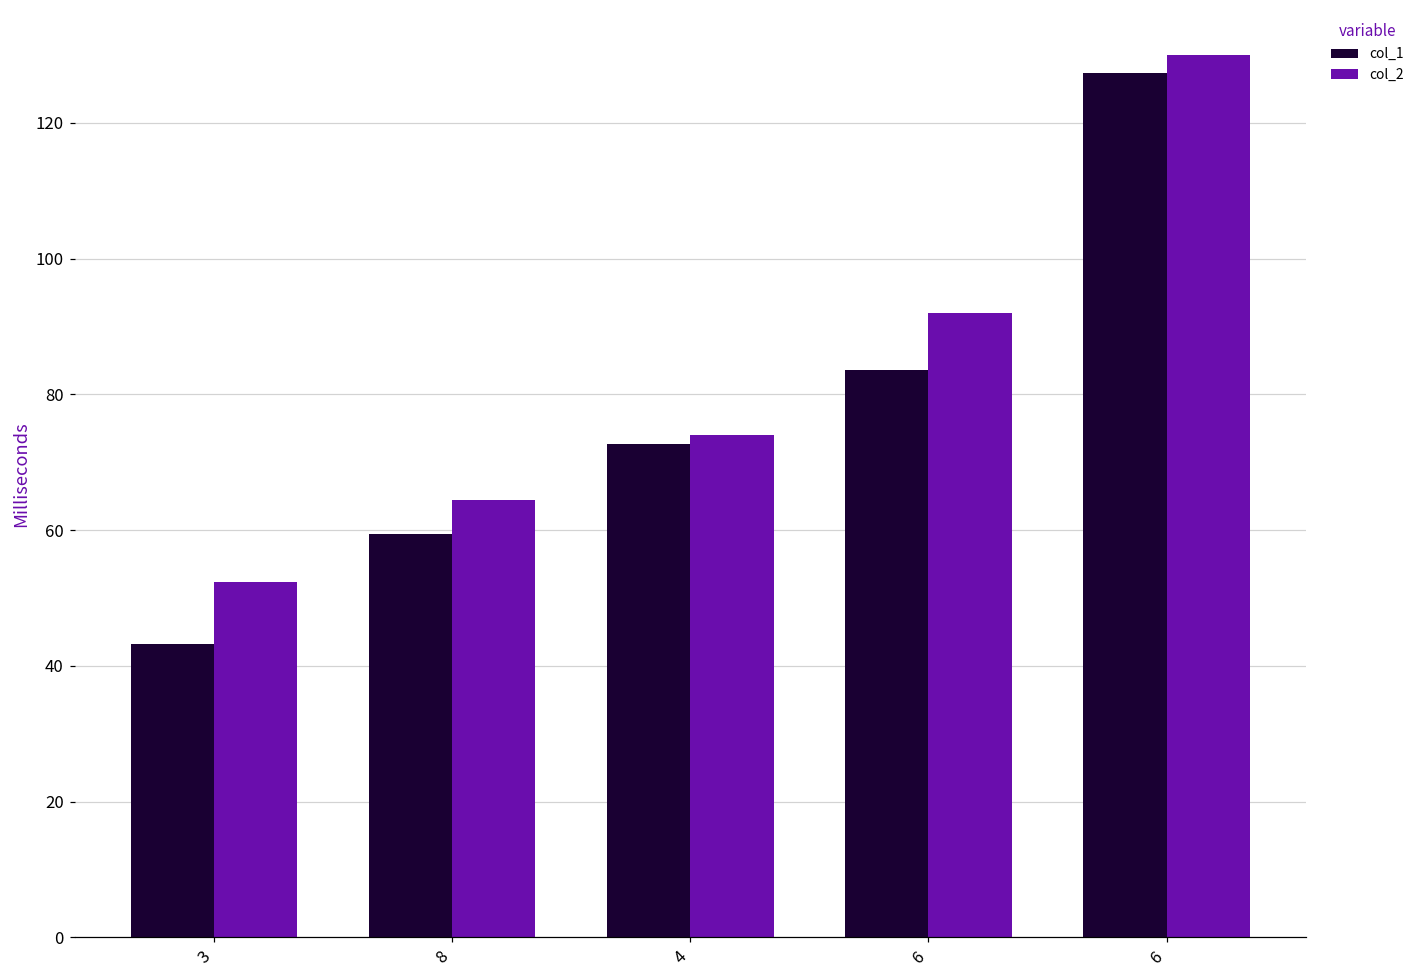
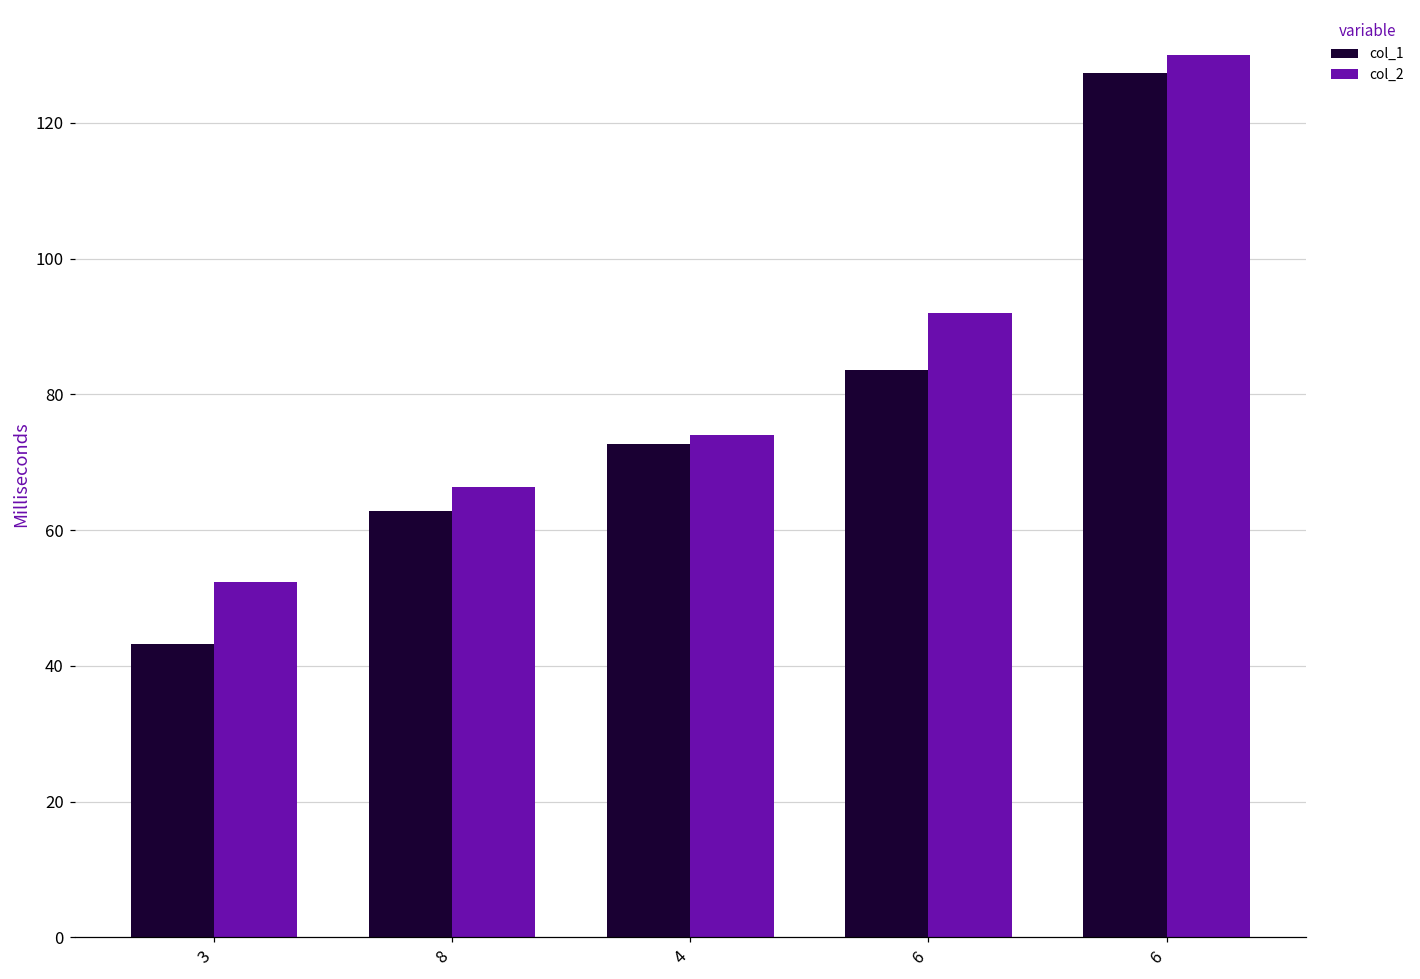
col_1, 8: 59 -> 63
col_2, 8: 65 -> 66
